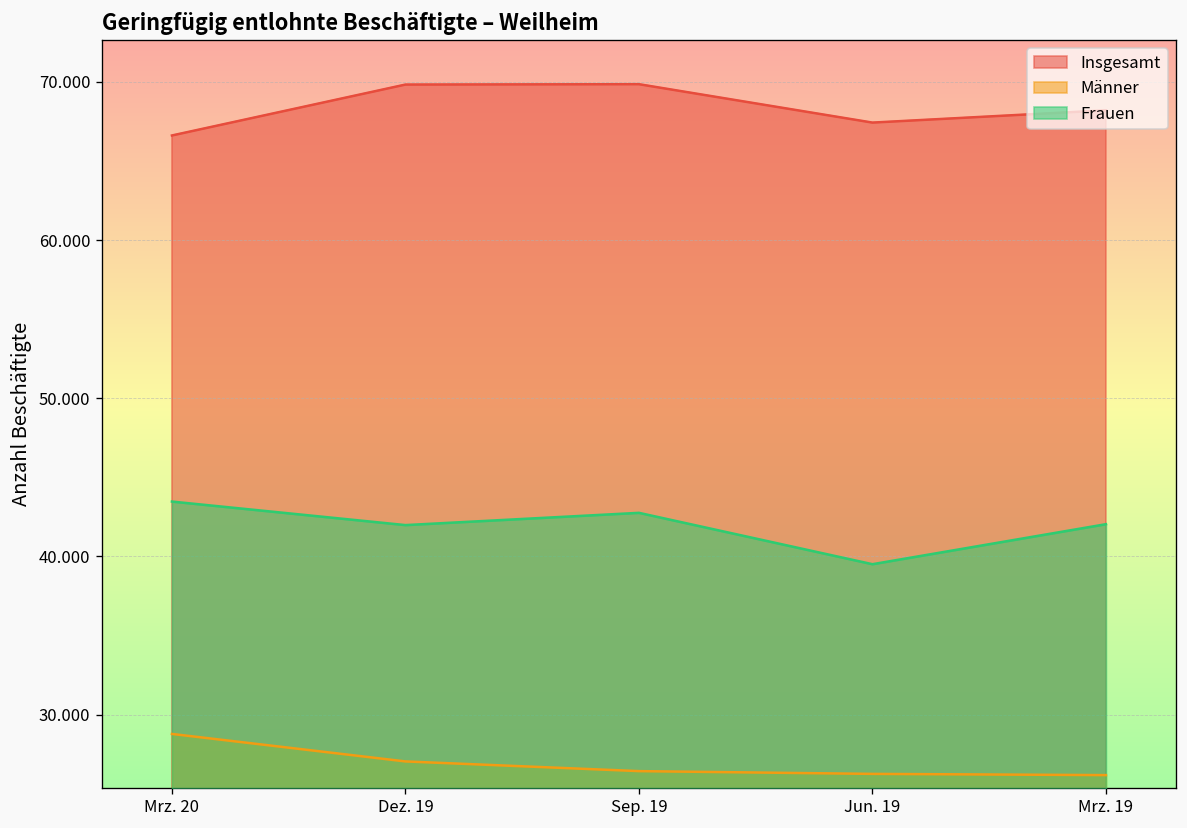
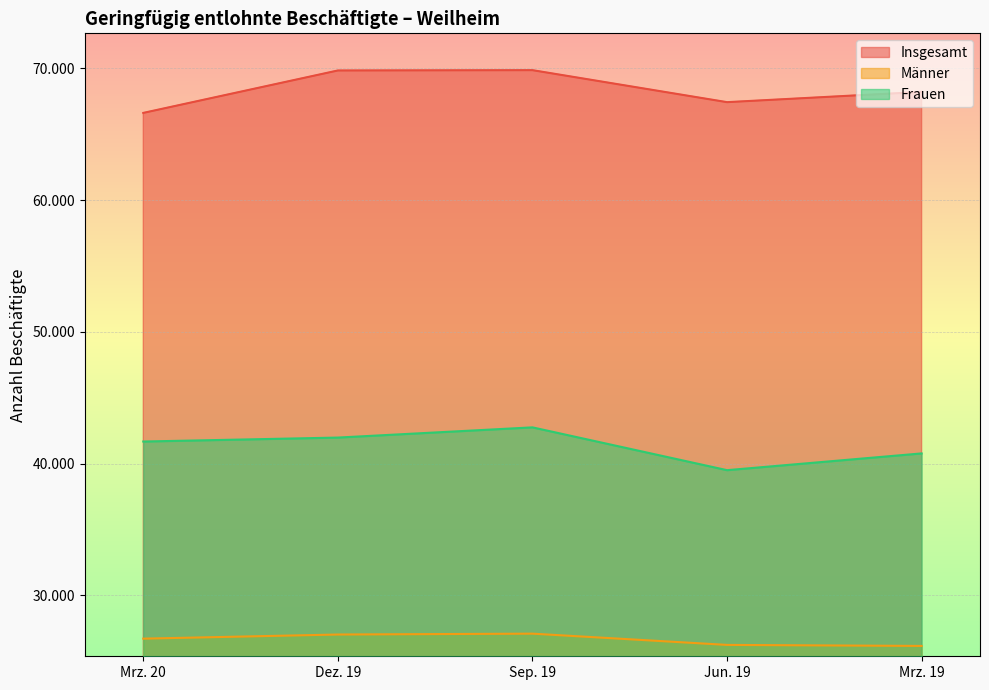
Männer, Mrz. 20: 28.8 -> 26.7
Frauen, Mrz. 20: 43.5 -> 41.7
Männer, Sep. 19: 26.4 -> 27.1
Frauen, Mrz. 19: 42.0 -> 40.8
